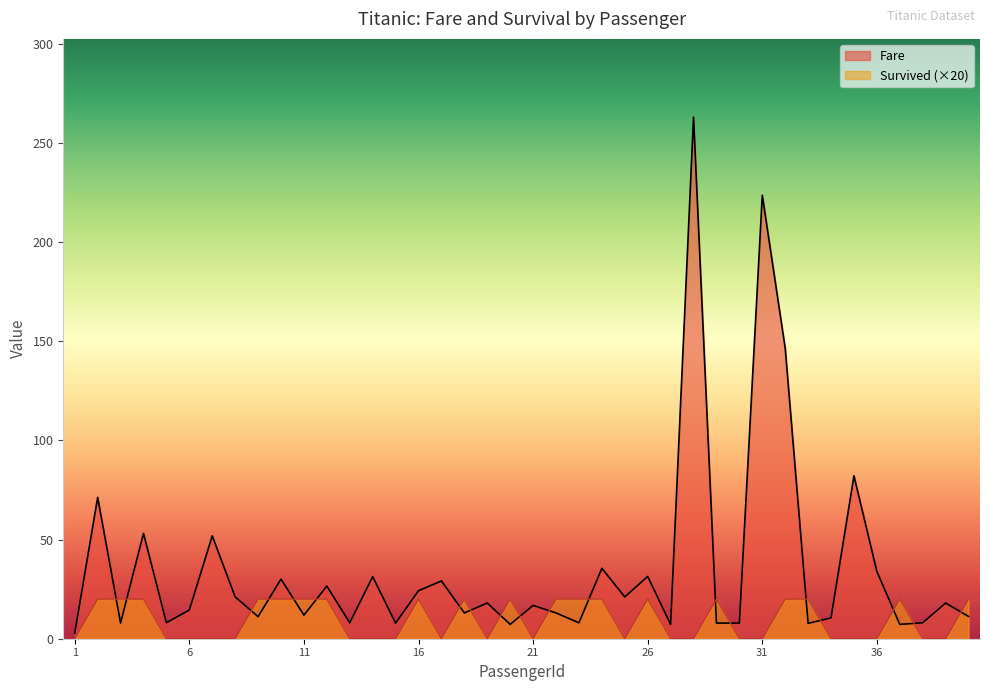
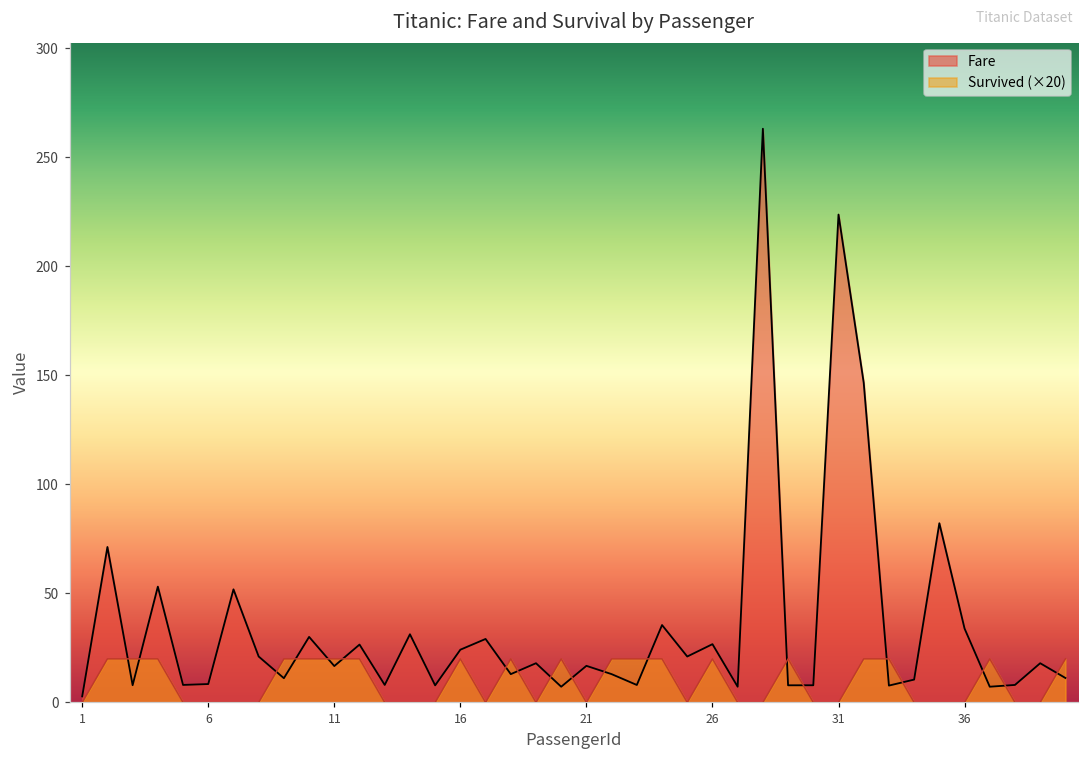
Fare, 6: 14 -> 8
Fare, 11: 12 -> 17
Fare, 26: 31 -> 27
